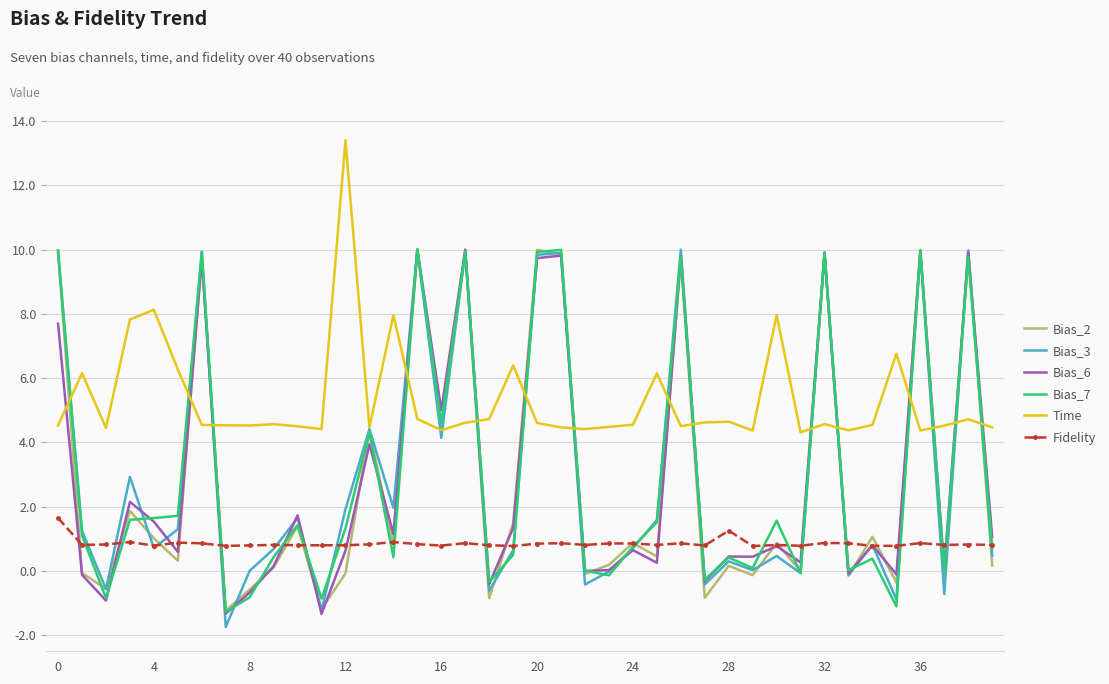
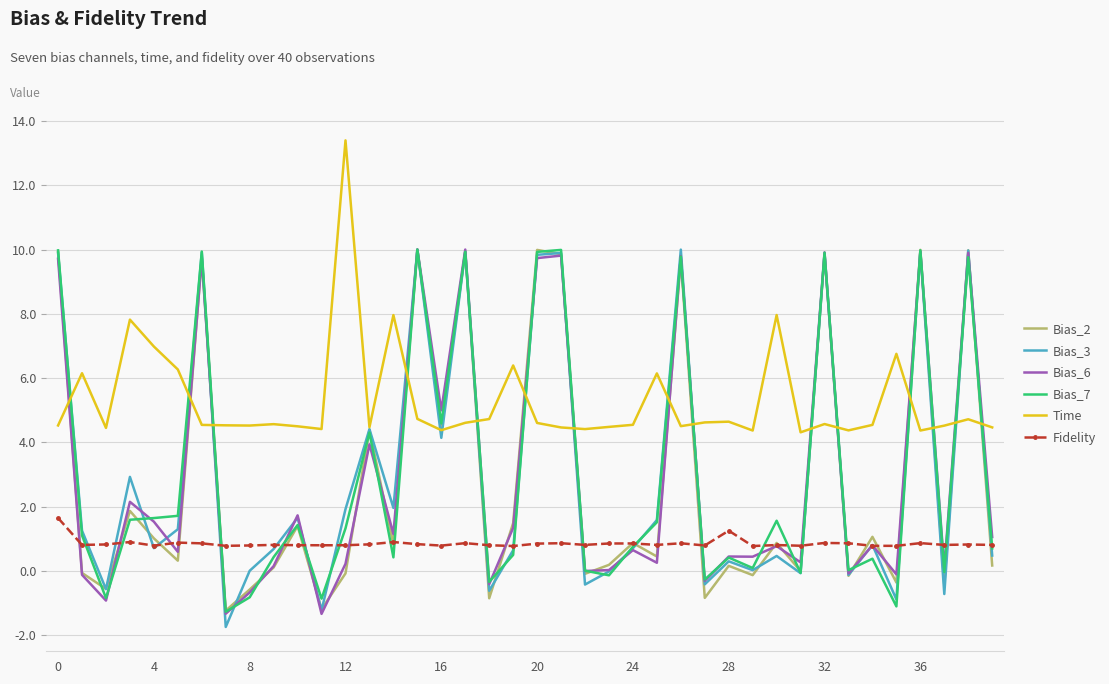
Bias_6, 0: 7.7 -> 9.7
Time, 4: 8.1 -> 7.0
Bias_6, 12: 0.6 -> 0.2
